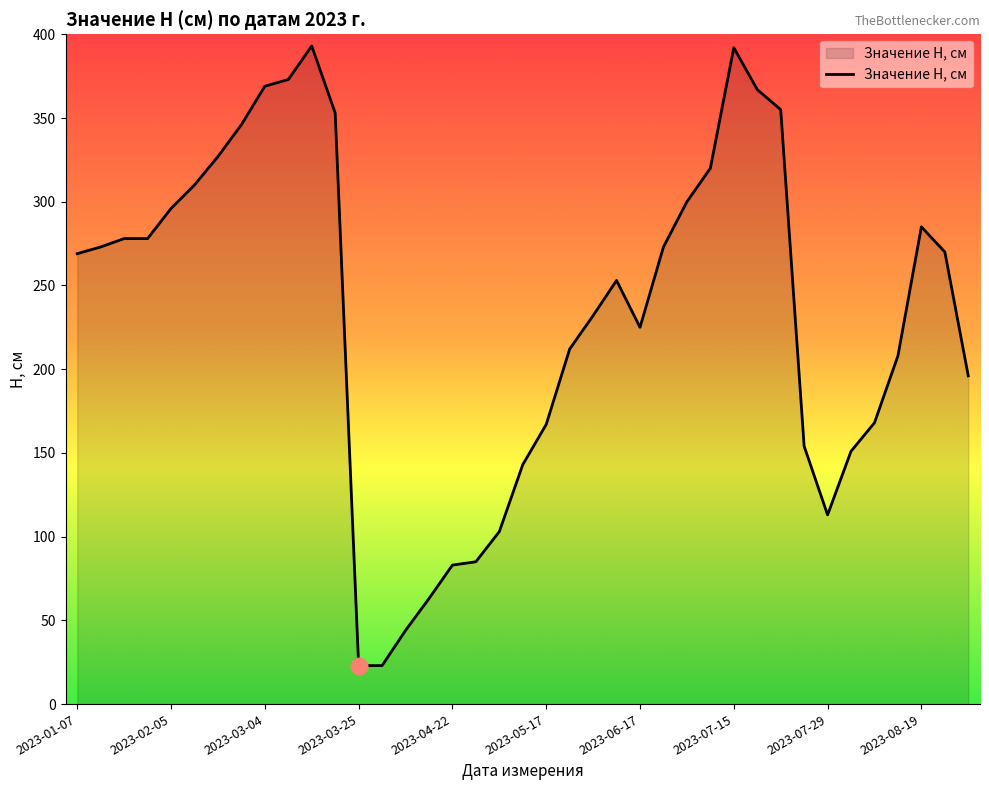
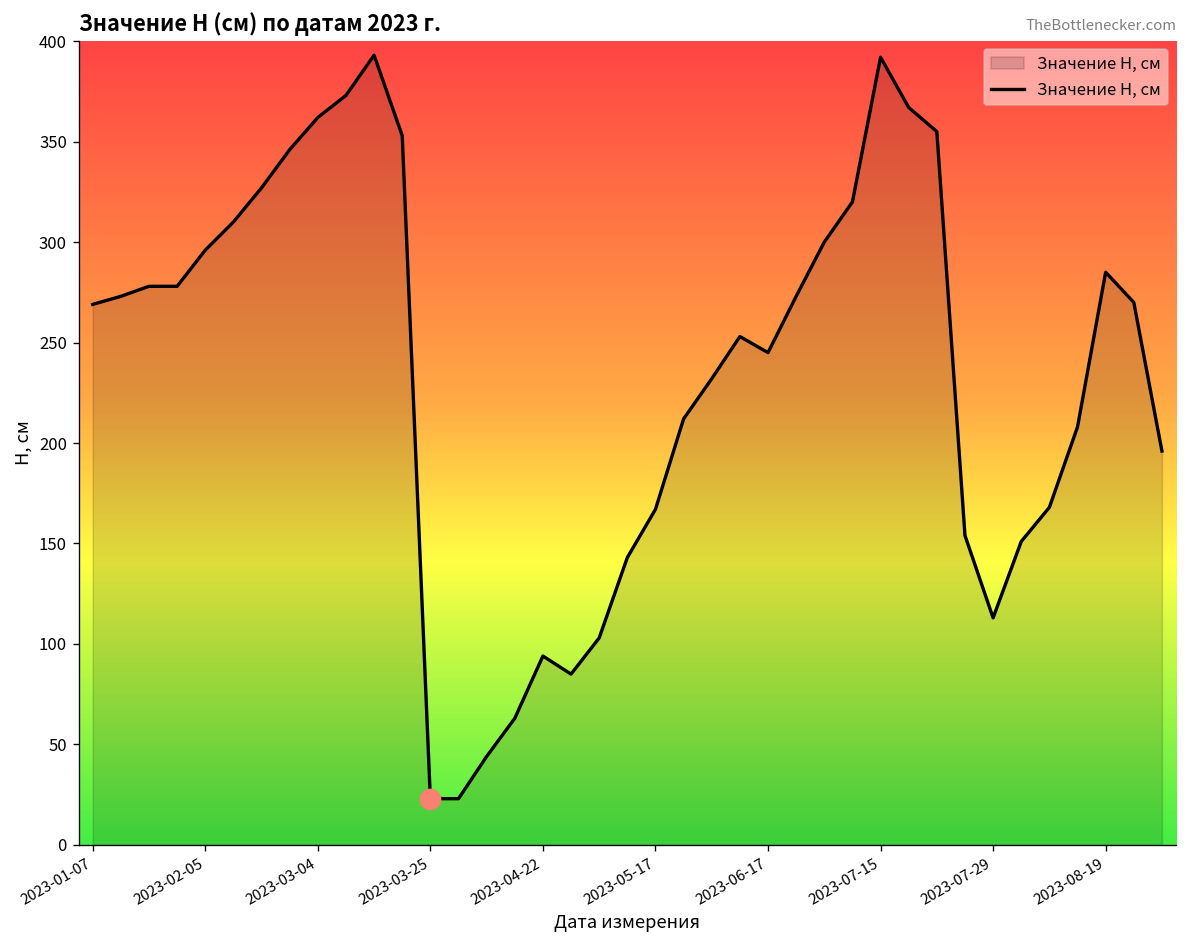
Значение H, см, 2023-03-04: 369 -> 362
Значение H, см, 2023-04-22: 83 -> 94
Значение H, см, 2023-06-17: 225 -> 245
